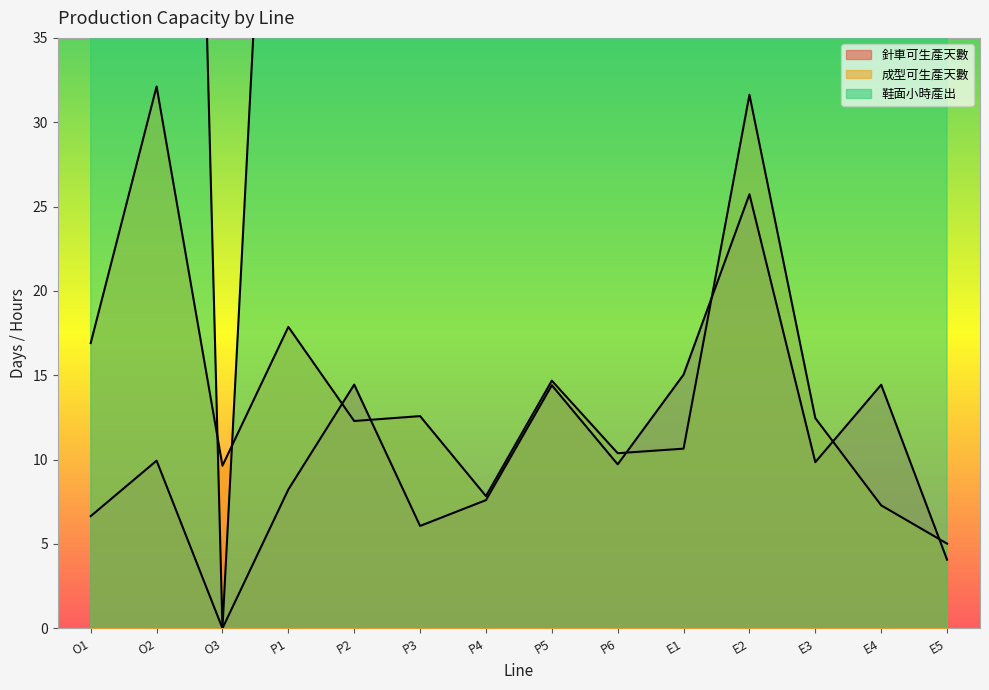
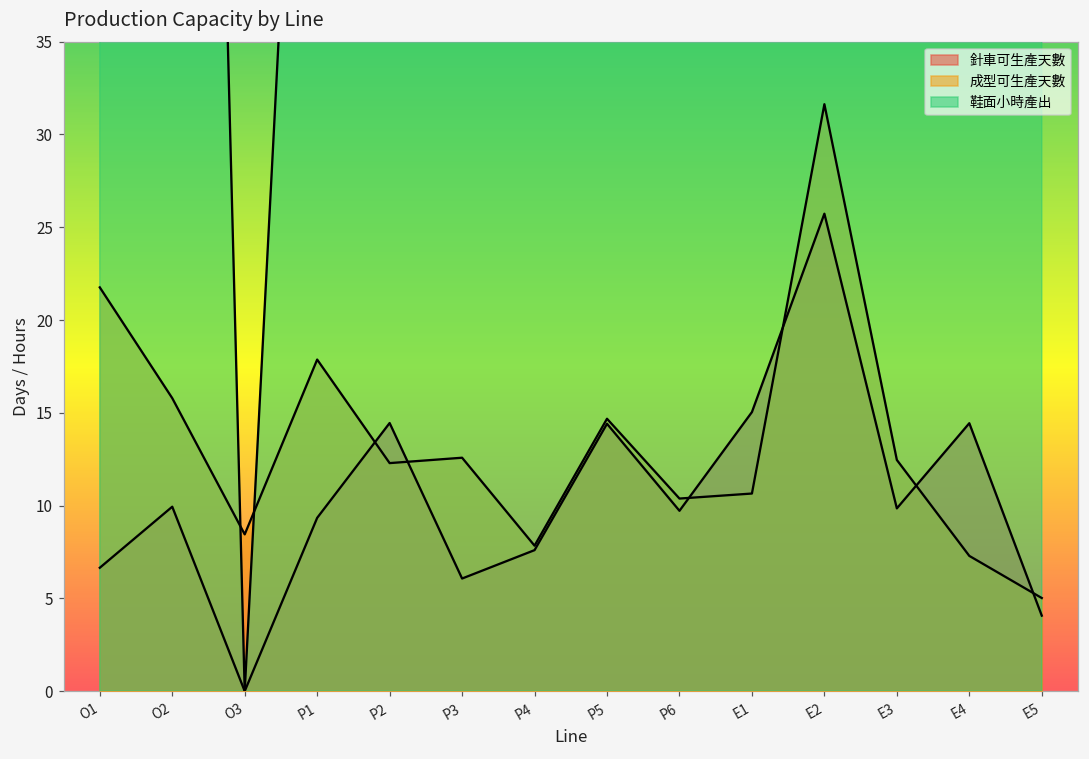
成型可生產天數, O1: 16.9 -> 21.8
成型可生產天數, O2: 32.1 -> 15.8
成型可生產天數, O3: 9.6 -> 8.5
針車可生產天數, P1: 8.2 -> 9.3
